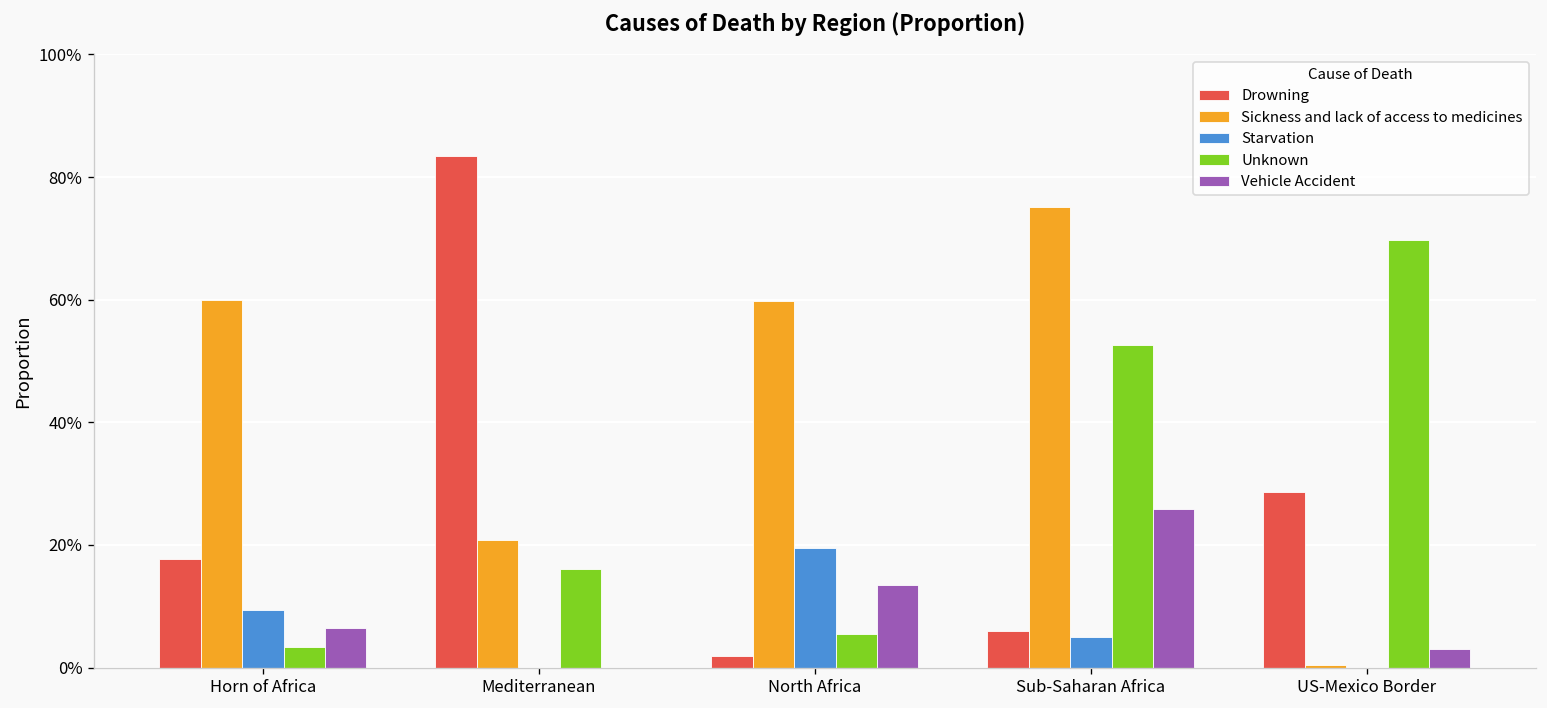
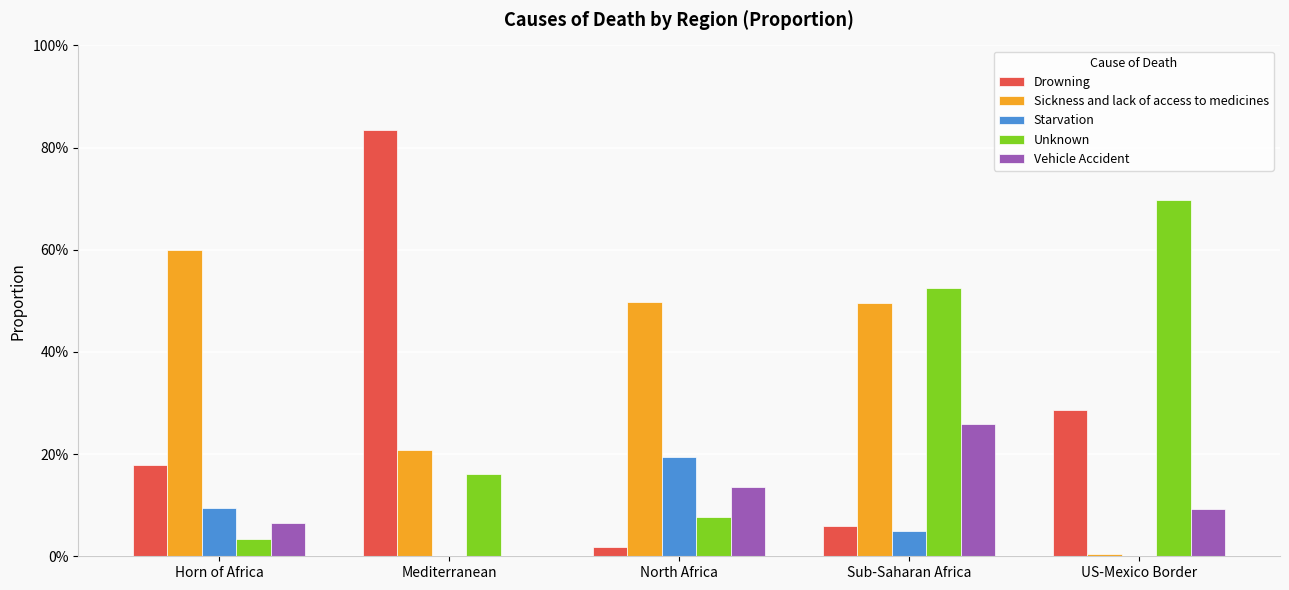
Sickness and lack of access to medicines, North Africa: 60% -> 50%
Unknown, North Africa: 6% -> 8%
Sickness and lack of access to medicines, Sub-Saharan Africa: 75% -> 50%
Vehicle Accident, US-Mexico Border: 3% -> 9%
